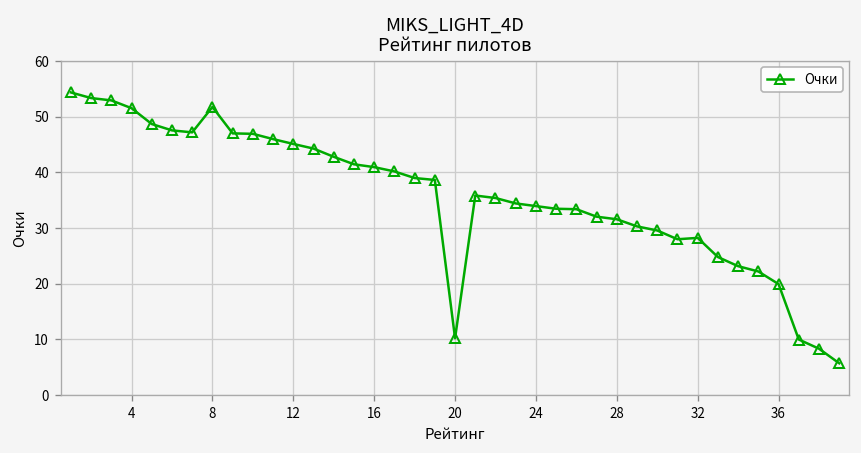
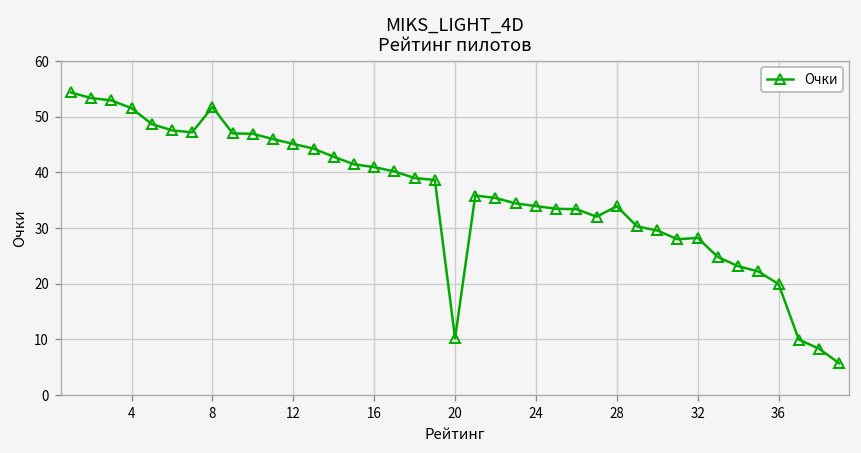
28: 32 -> 34
